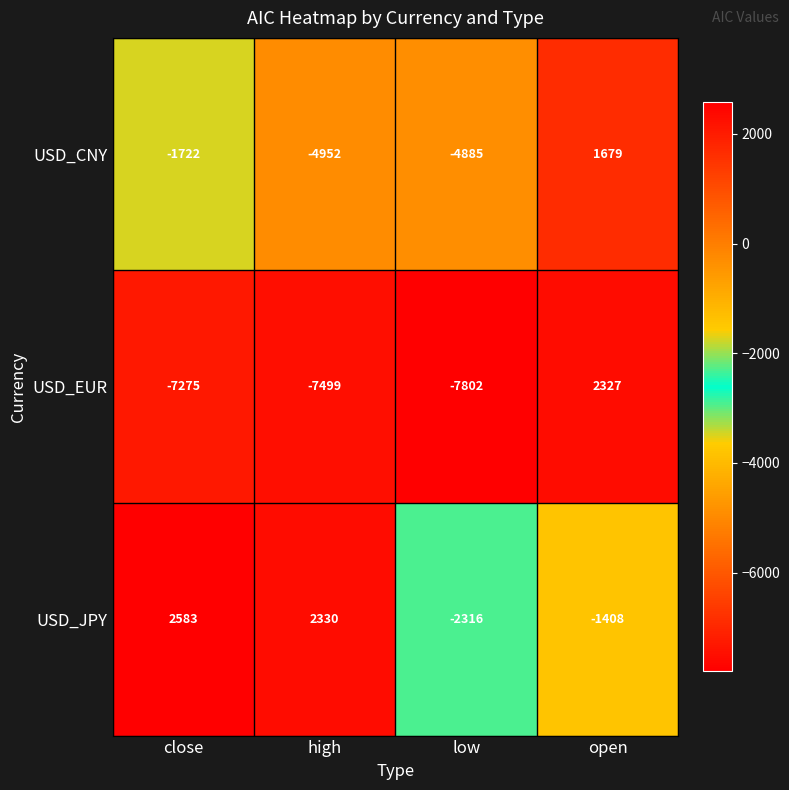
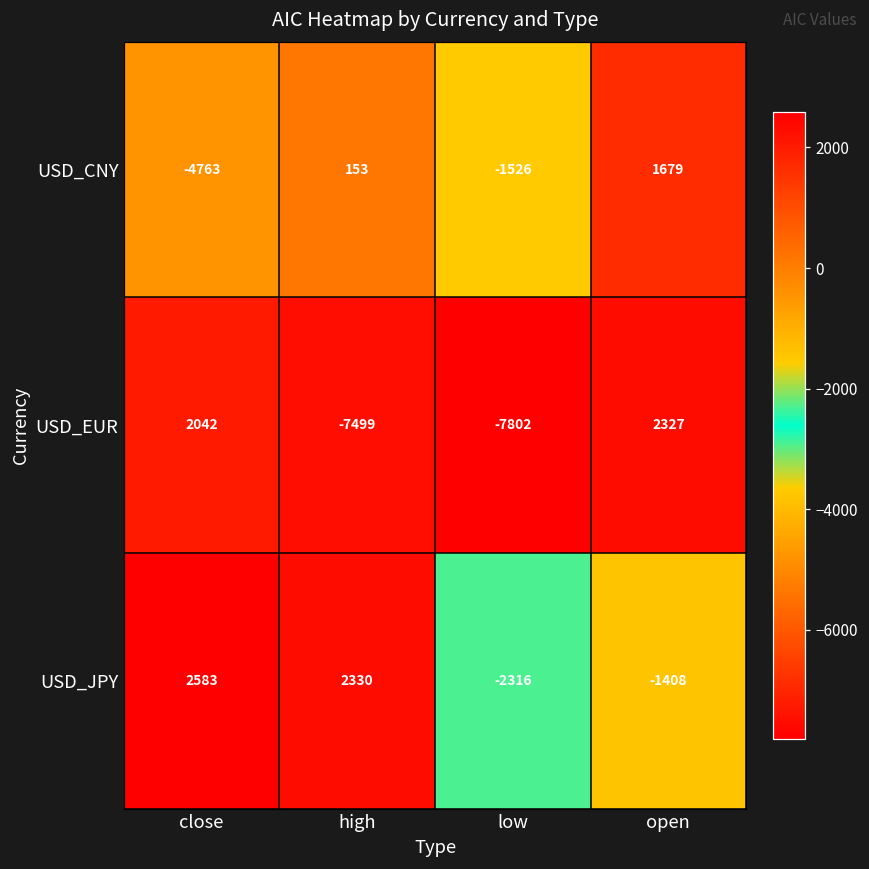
USD_CNY, close: -1722 -> -4763
USD_CNY, high: -4952 -> 153
USD_CNY, low: -4885 -> -1526
USD_EUR, close: -7275 -> 2042
